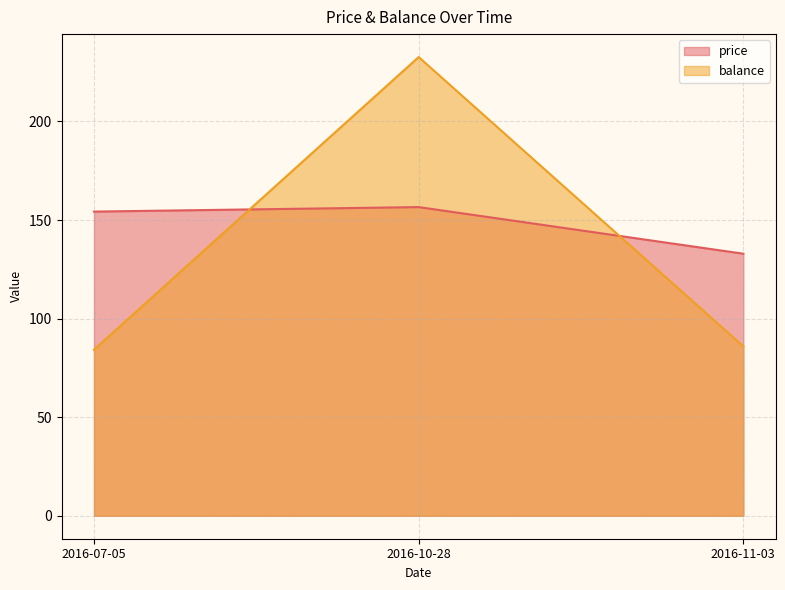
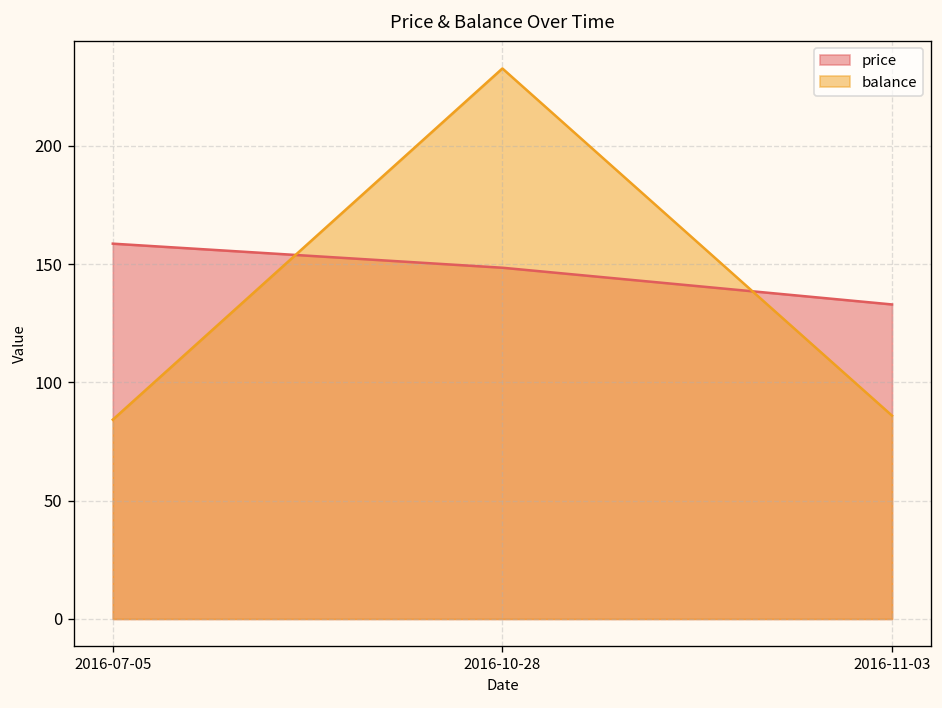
price, 2016-07-05: 154 -> 159
price, 2016-10-28: 157 -> 148
